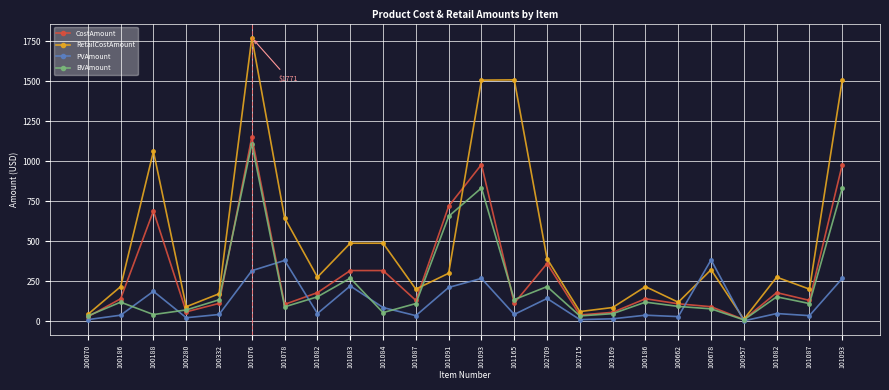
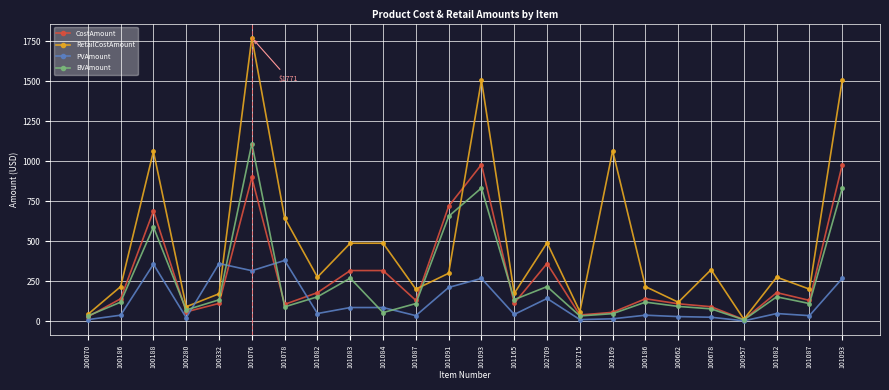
PVAmount, 100188: 190 -> 360
BVAmount, 100188: 40 -> 590
PVAmount, 100332: 40 -> 360
CostAmount, 101076: 1150 -> 900
PVAmount, 101083: 220 -> 90
RetailCostAmount, 101165: 1510 -> 170
RetailCostAmount, 102709: 390 -> 490
RetailCostAmount, 103169: 90 -> 1070
PVAmount, 100678: 380 -> 30
